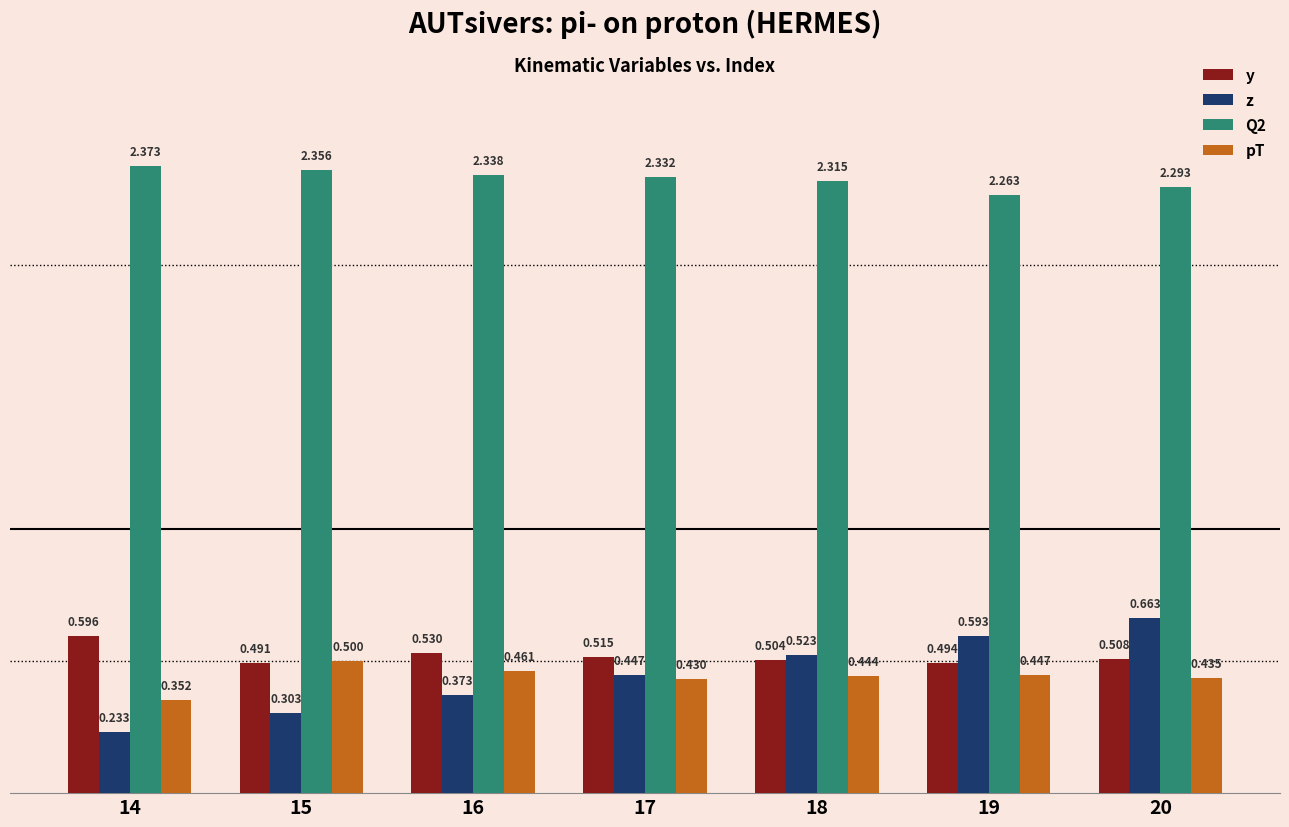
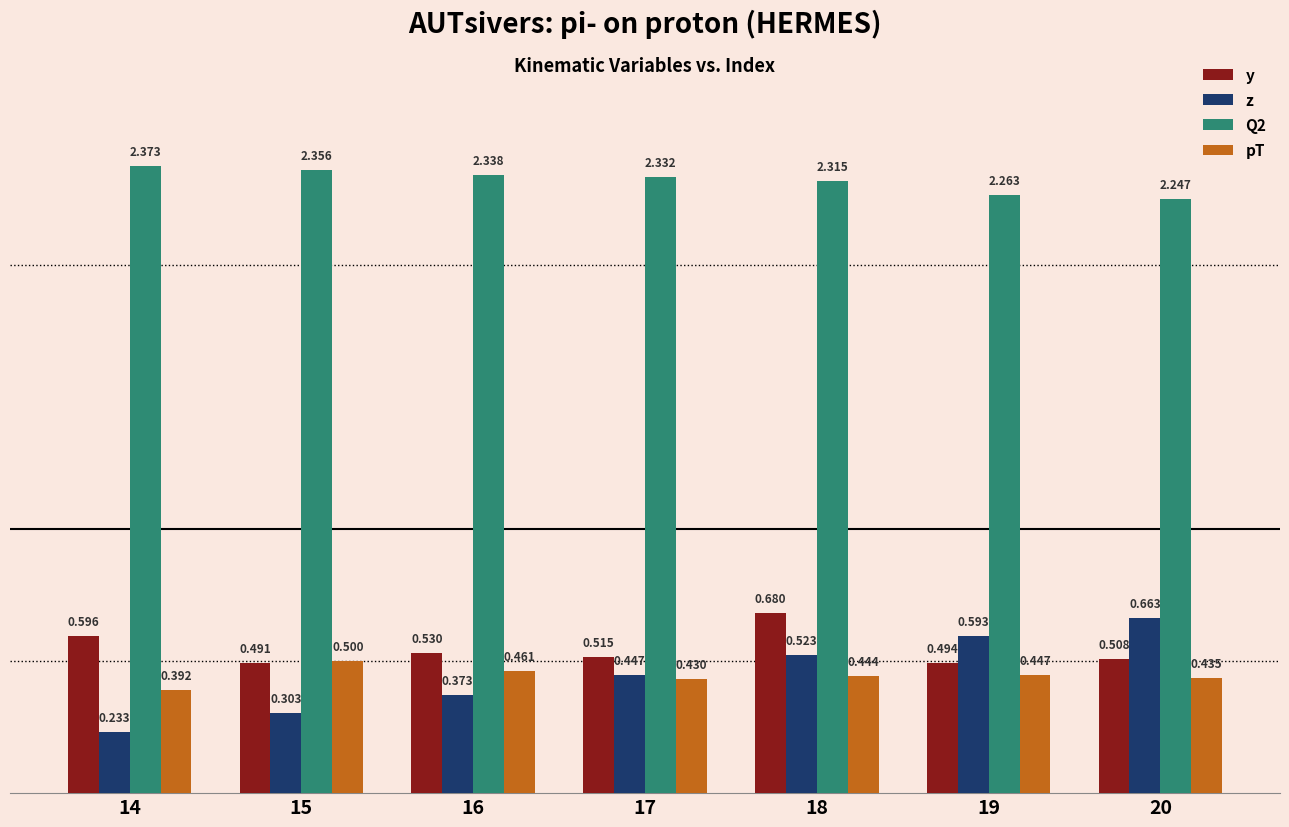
pT, 14: 0.352 -> 0.392
y, 18: 0.504 -> 0.680
Q2, 20: 2.293 -> 2.247
